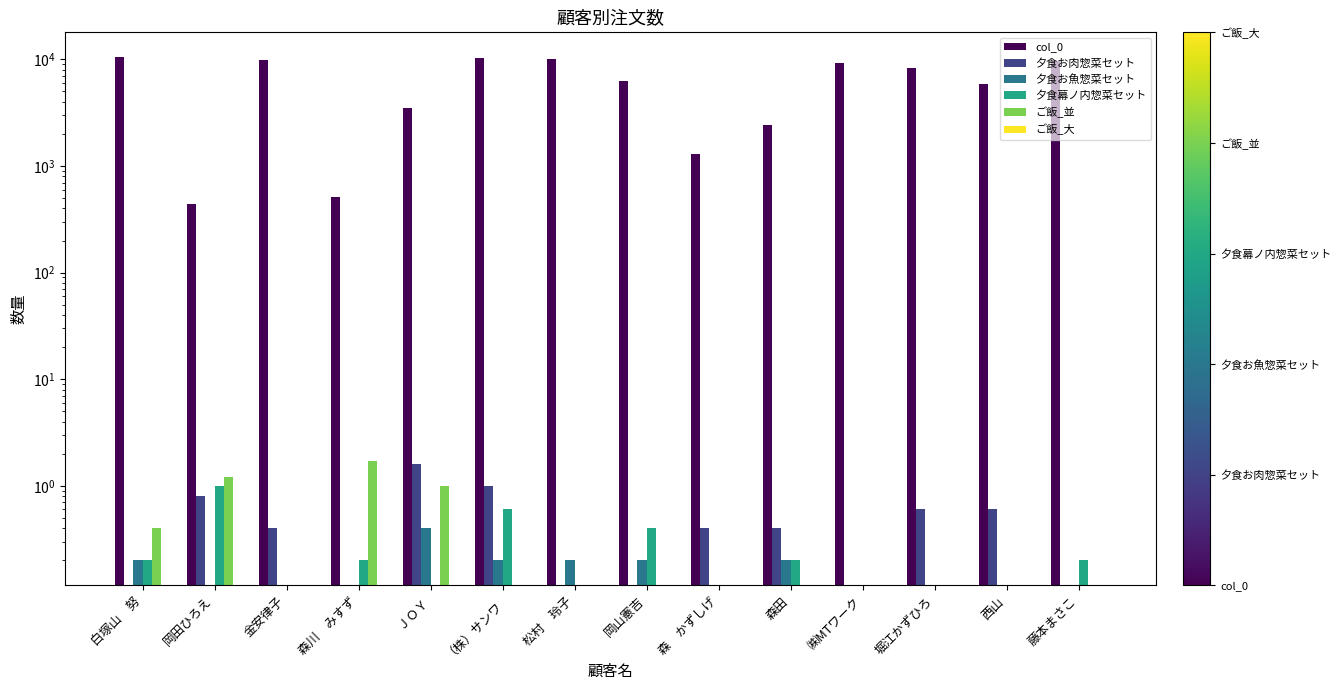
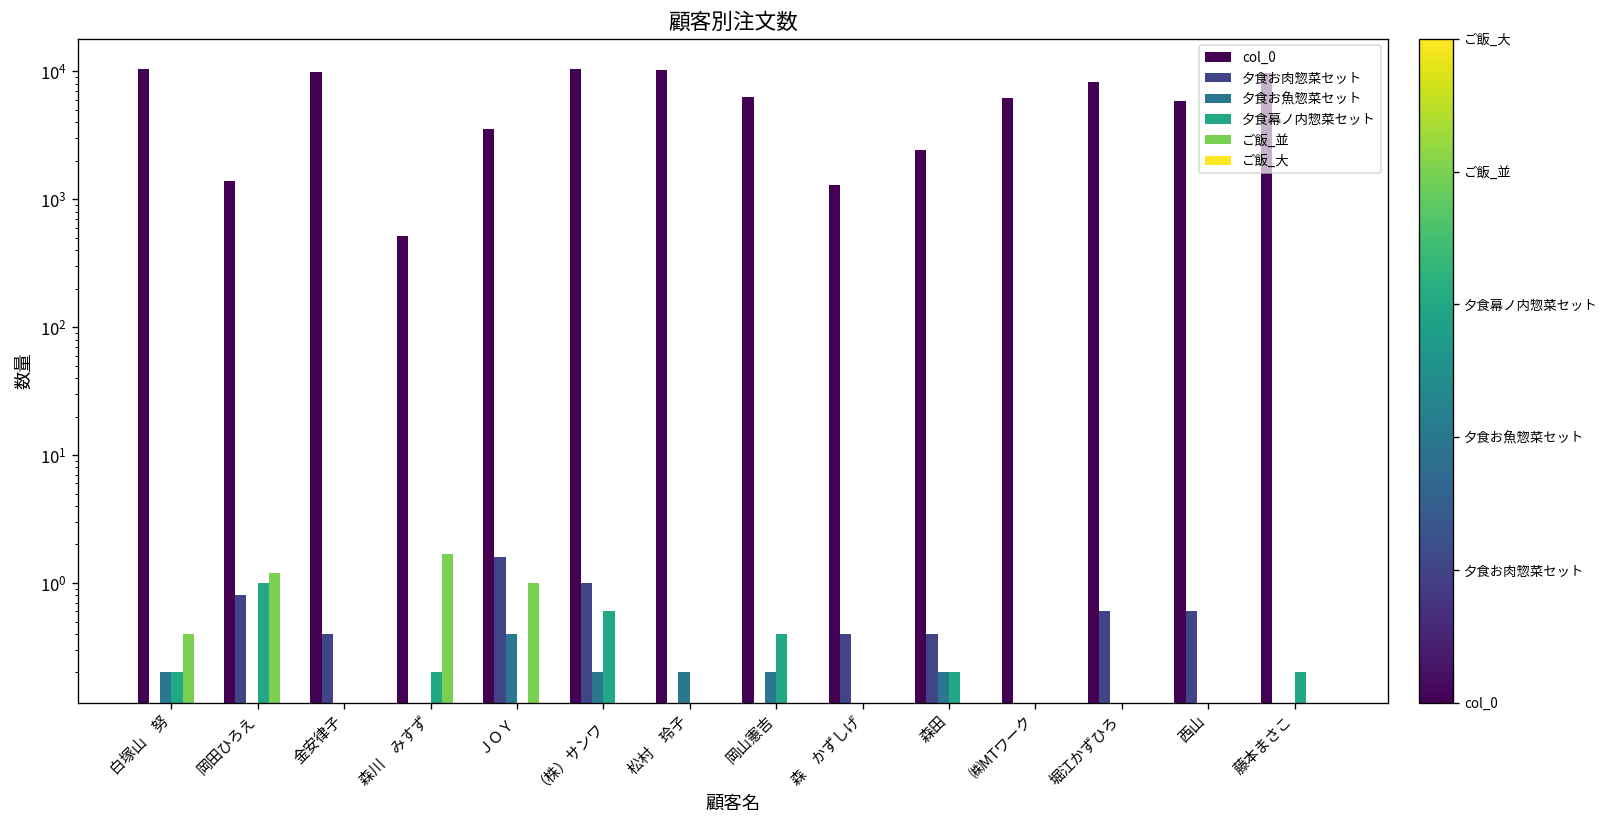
col_0, 岡田ひろえ: 440 -> 1400
col_0, ㈱MTワーク: 9000 -> 6000
